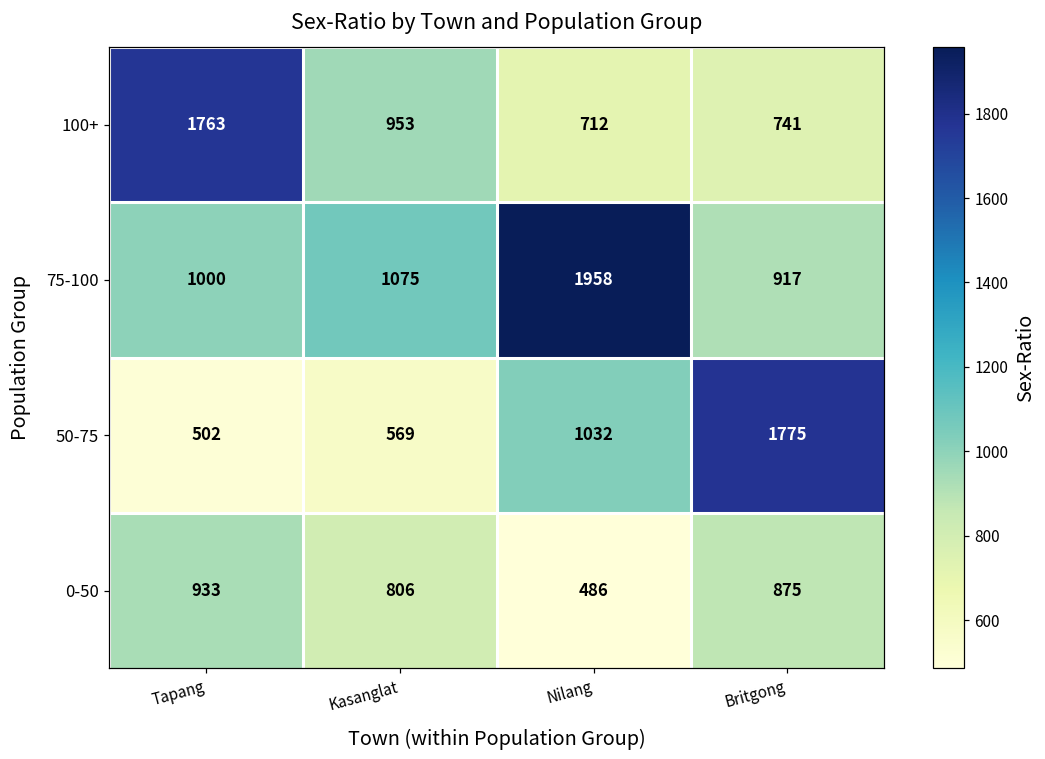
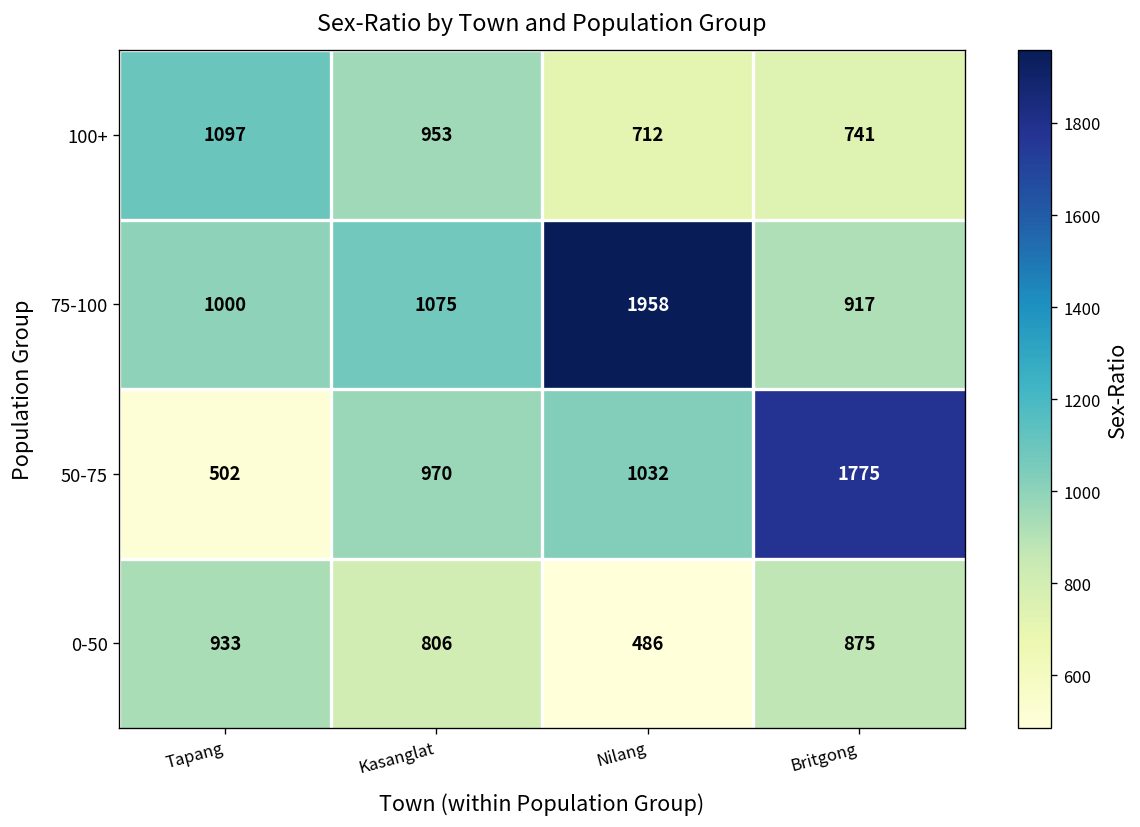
100+, Tapang: 1763 -> 1097
50-75, Kasanglat: 569 -> 970
